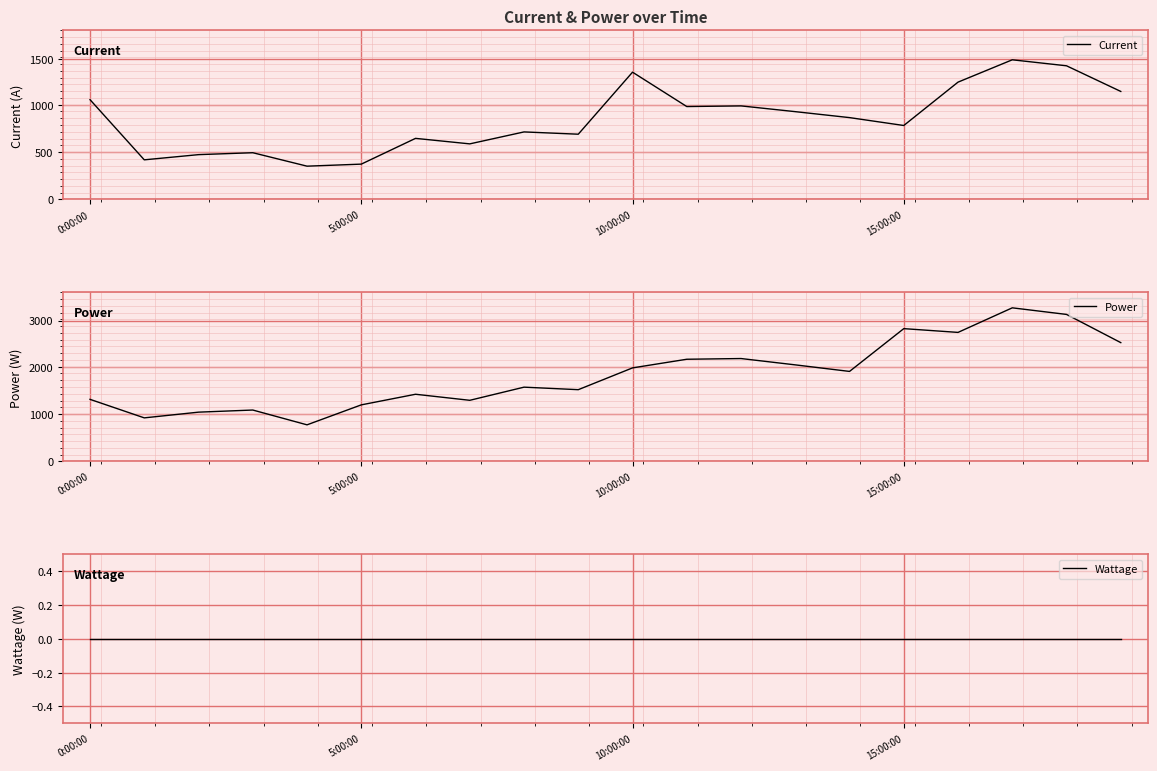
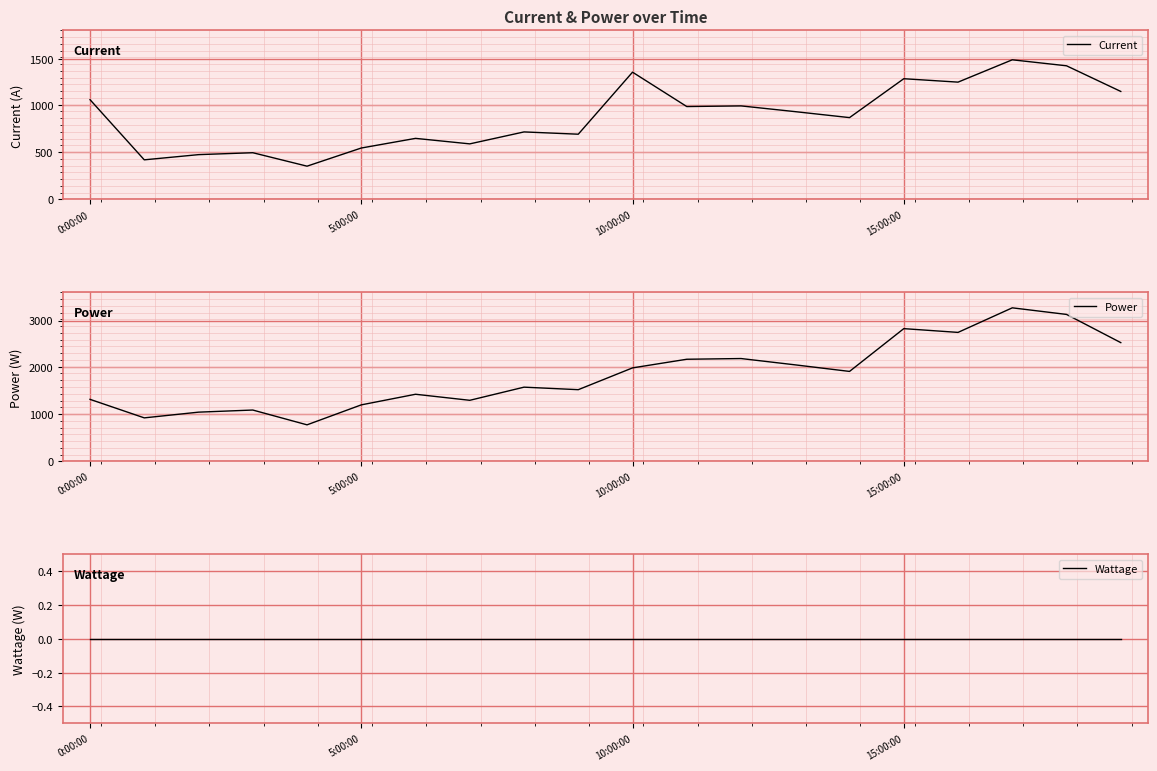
Current & Power over Time, 5:00:00: 400 -> 500
Current & Power over Time, 15:00:00: 800 -> 1300
